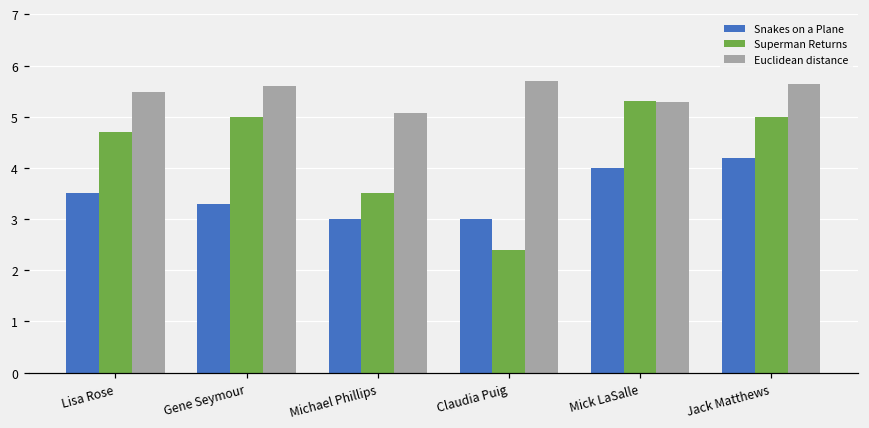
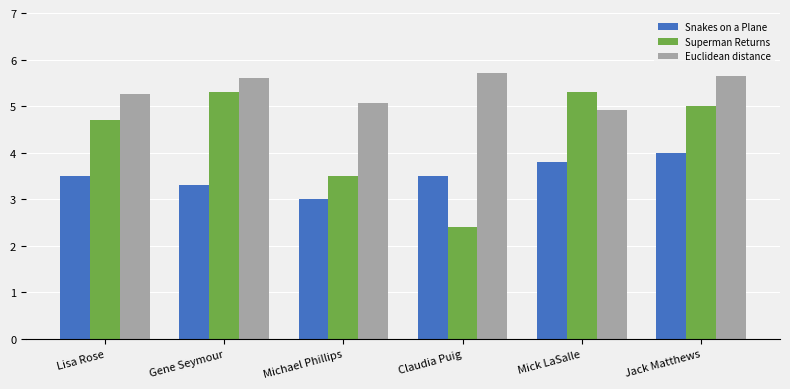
Euclidean distance, Lisa Rose: 5.5 -> 5.3
Superman Returns, Gene Seymour: 5.0 -> 5.3
Snakes on a Plane, Claudia Puig: 3.0 -> 3.5
Snakes on a Plane, Mick LaSalle: 4.0 -> 3.8
Euclidean distance, Mick LaSalle: 5.3 -> 4.9
Snakes on a Plane, Jack Matthews: 4.2 -> 4.0
